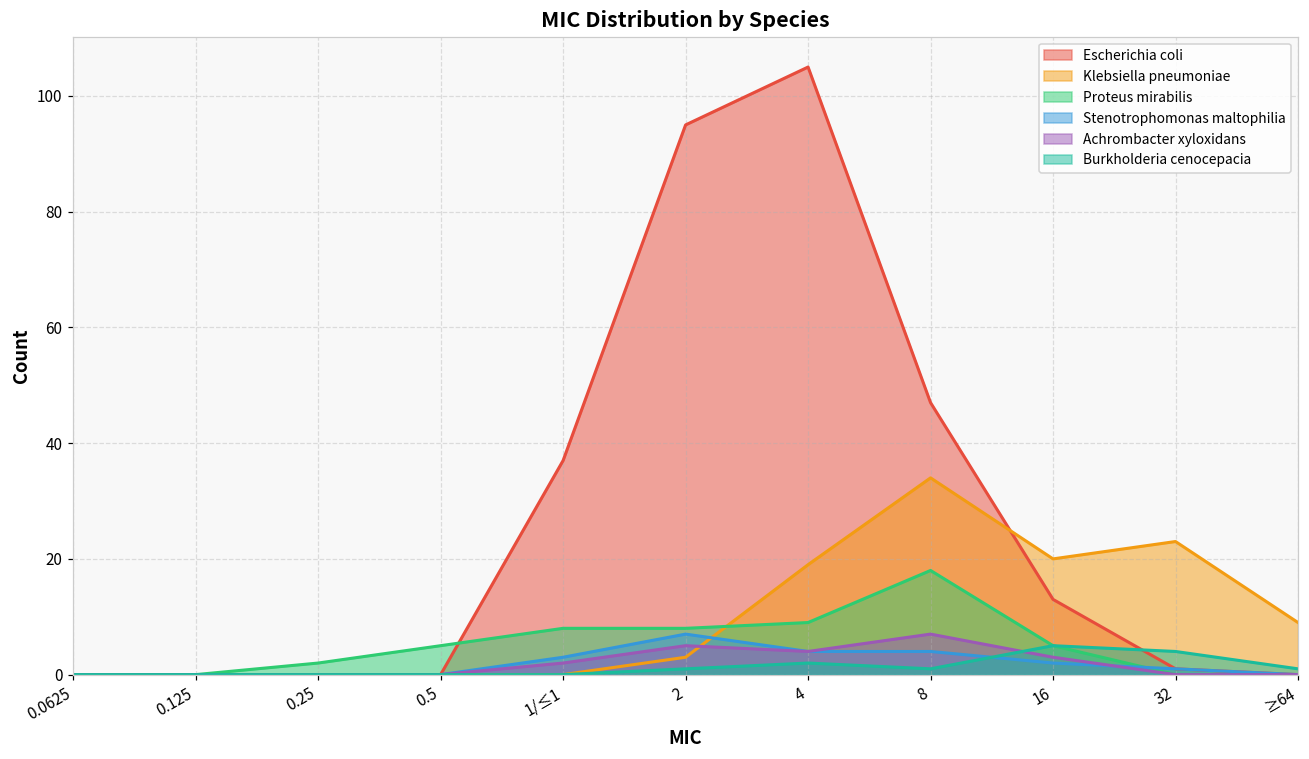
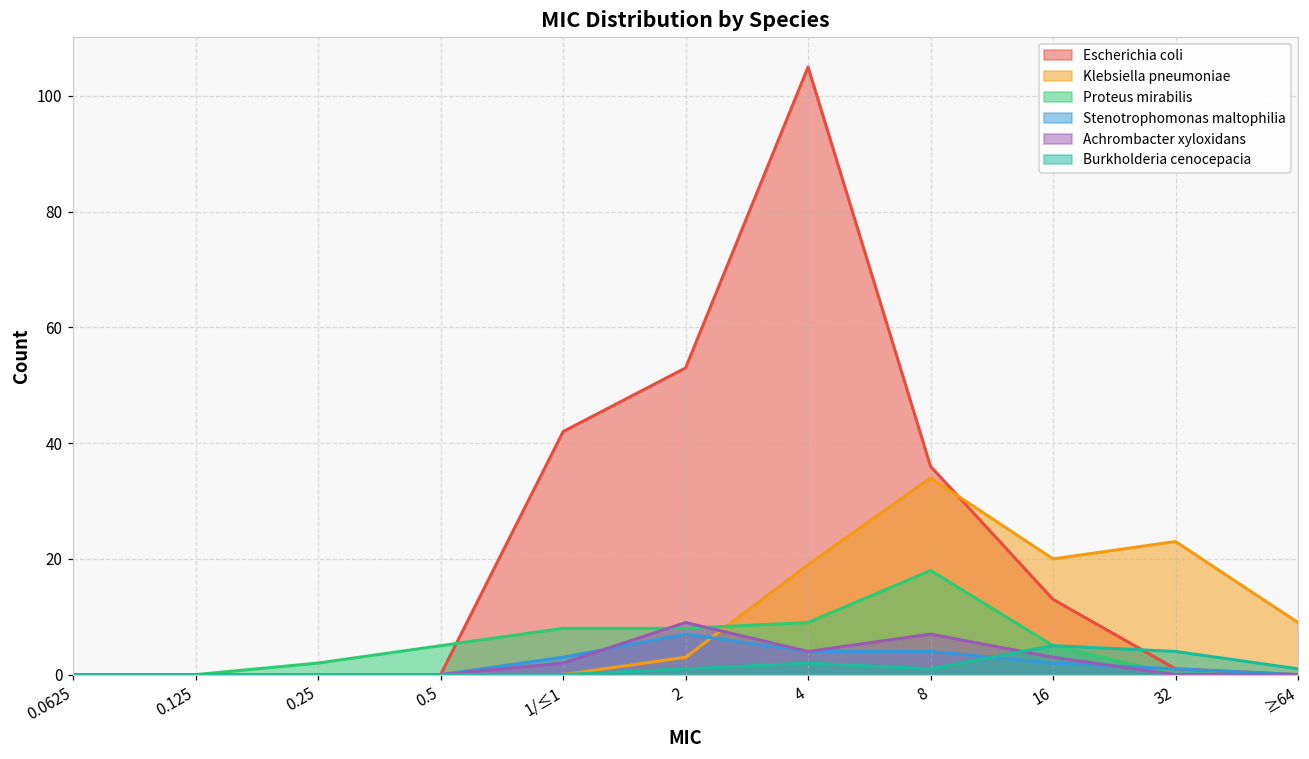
Escherichia coli, 1/≤1: 37 -> 42
Escherichia coli, 2: 95 -> 53
Achrombacter xyloxidans, 2: 5 -> 9
Escherichia coli, 8: 47 -> 36
